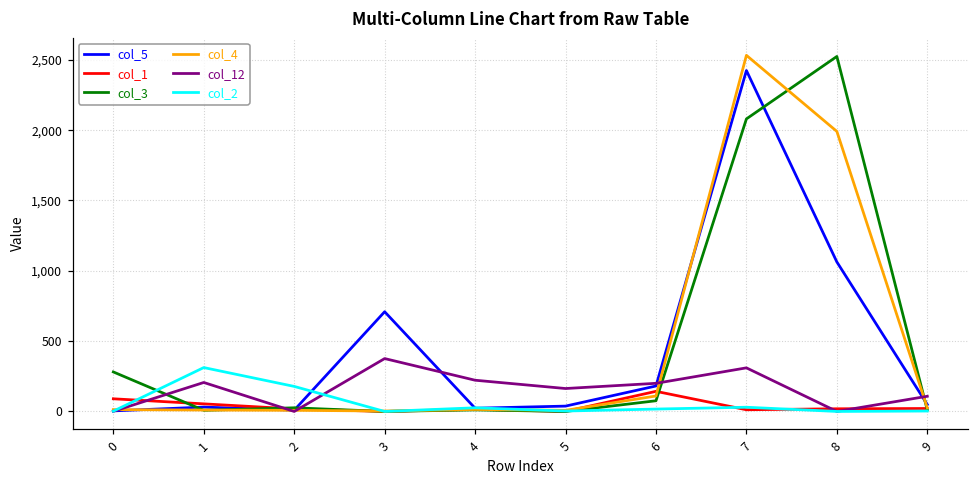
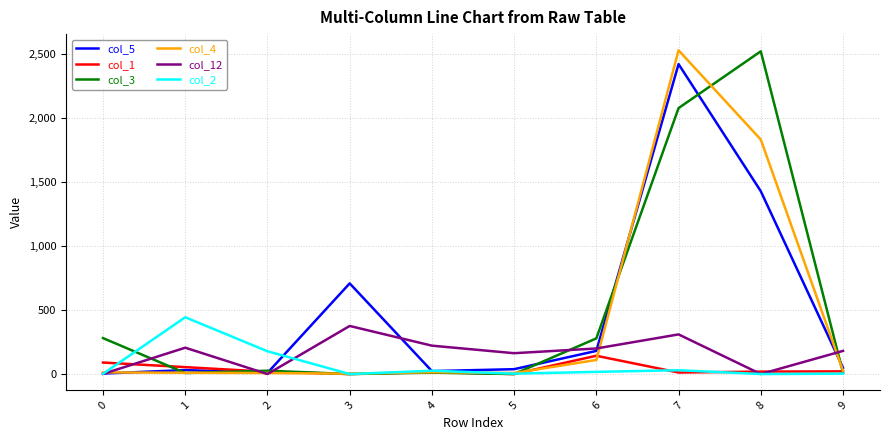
col_2, 1: 310 -> 440
col_3, 6: 80 -> 280
col_5, 8: 1,060 -> 1,430
col_4, 8: 1,990 -> 1,830
col_12, 9: 110 -> 180
